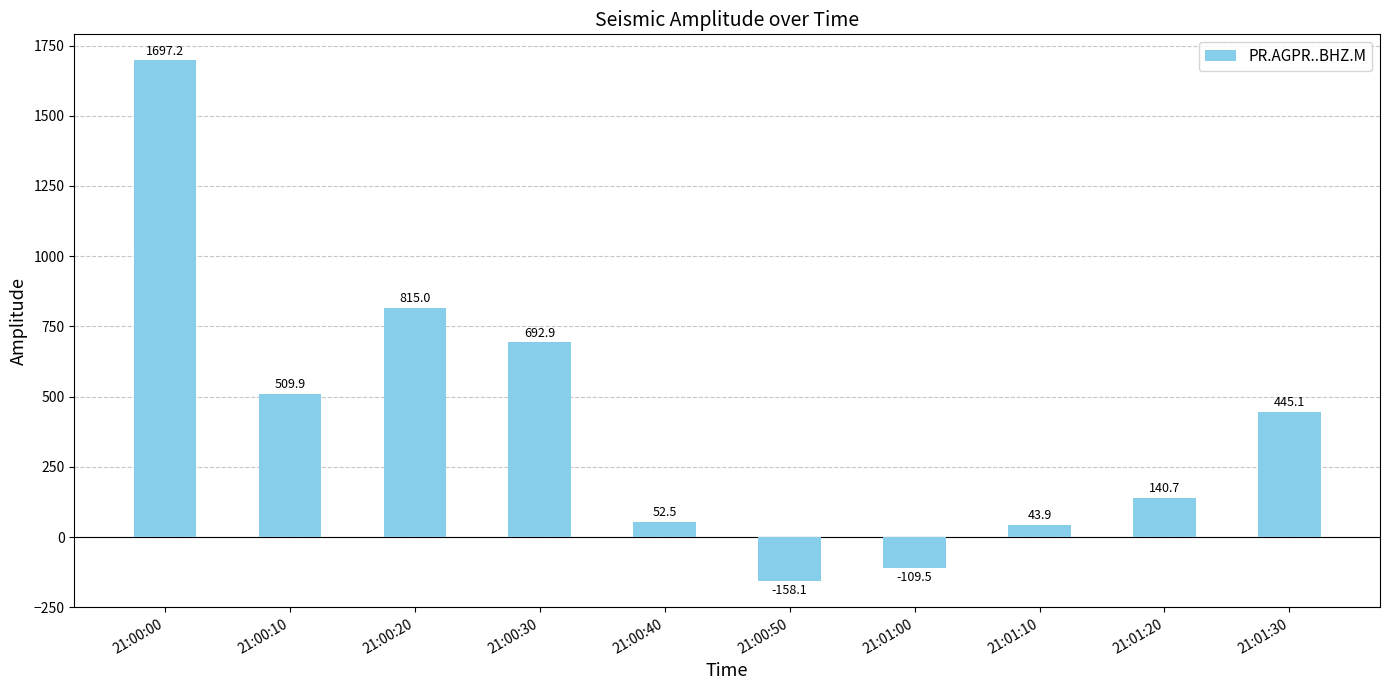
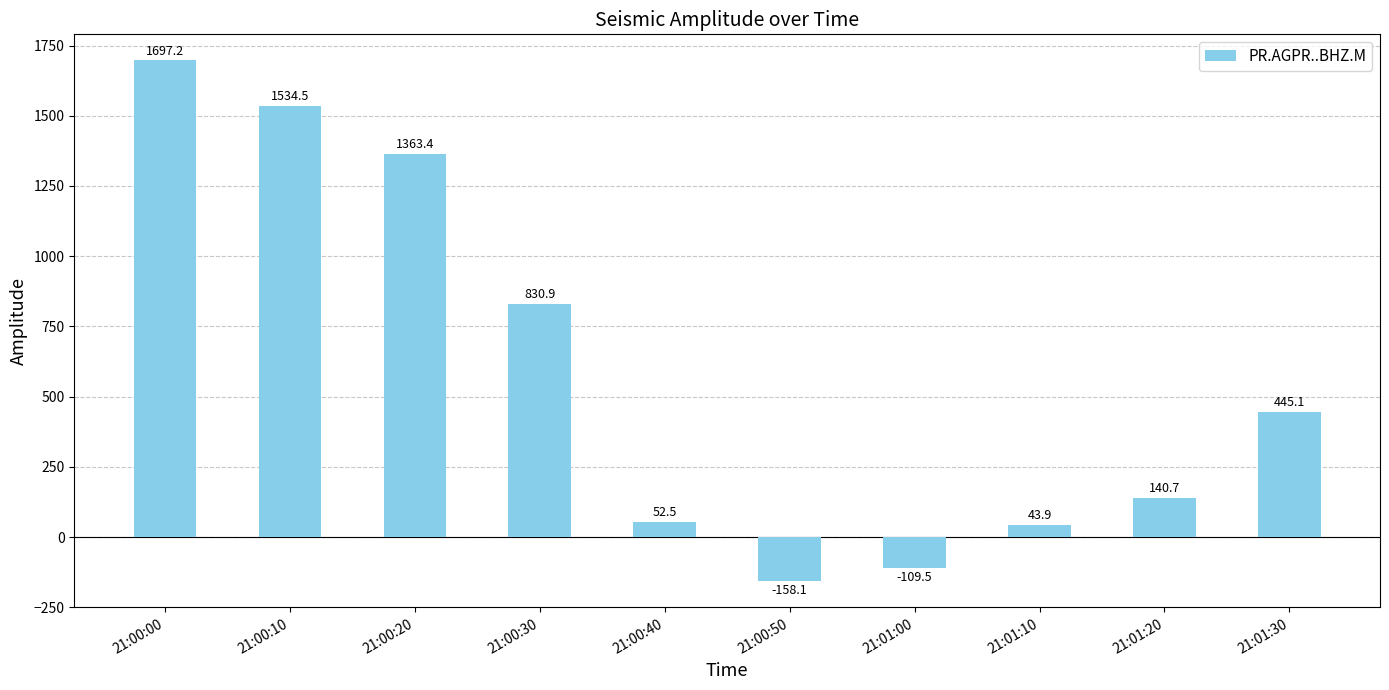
21:00:10: 509.9 -> 1534.5
21:00:20: 815.0 -> 1363.4
21:00:30: 692.9 -> 830.9
